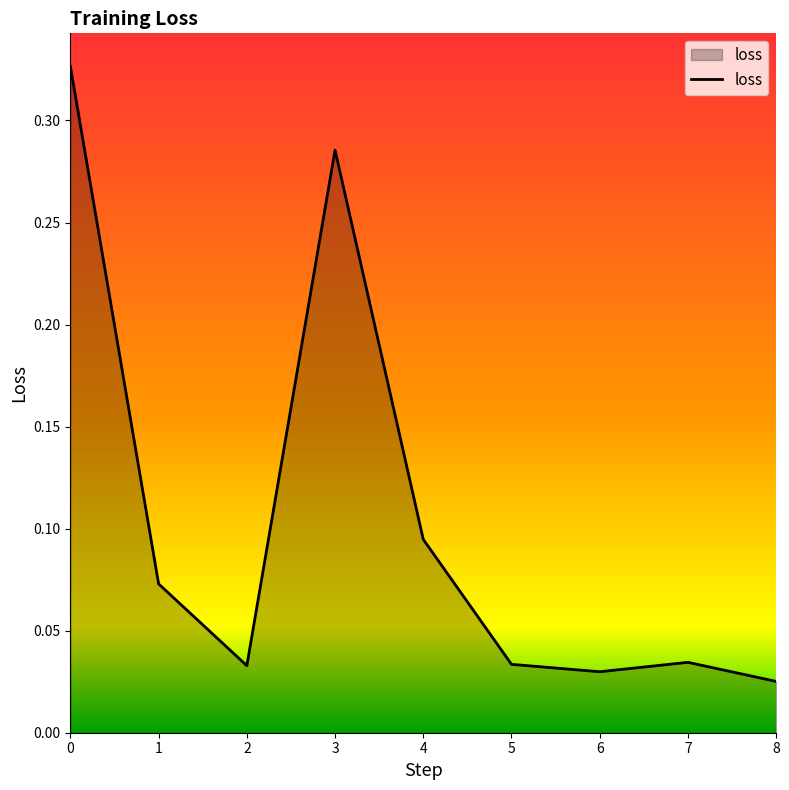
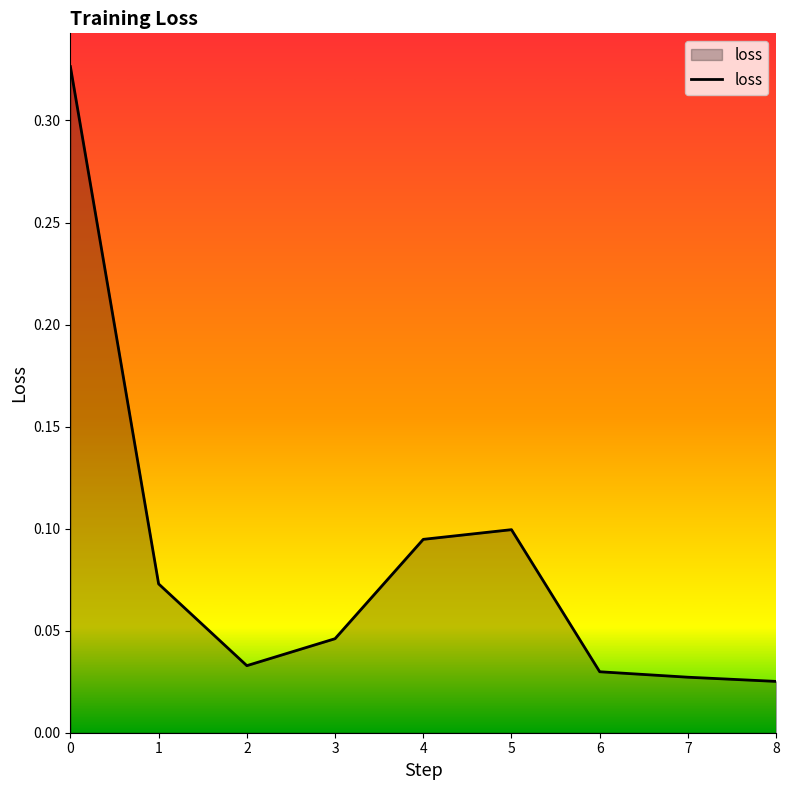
3: 0.285 -> 0.046
5: 0.034 -> 0.099
7: 0.034 -> 0.027
